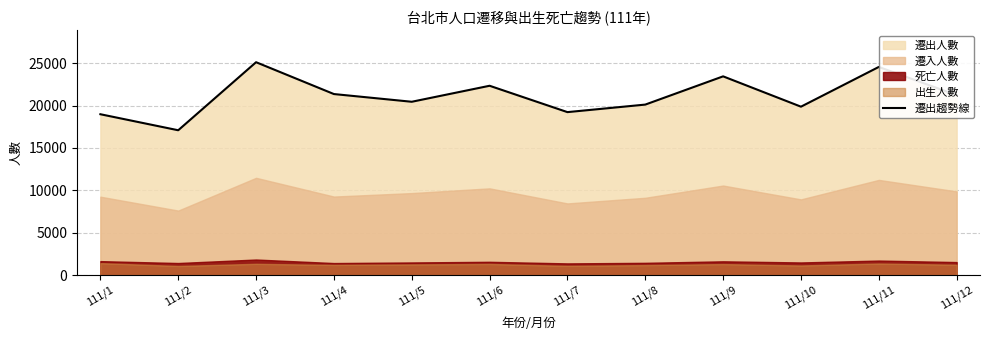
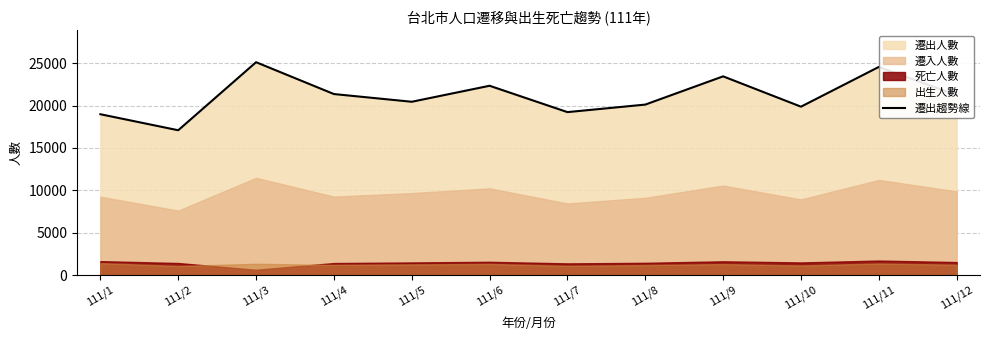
死亡人數, 111/3: 2000 -> 1000
